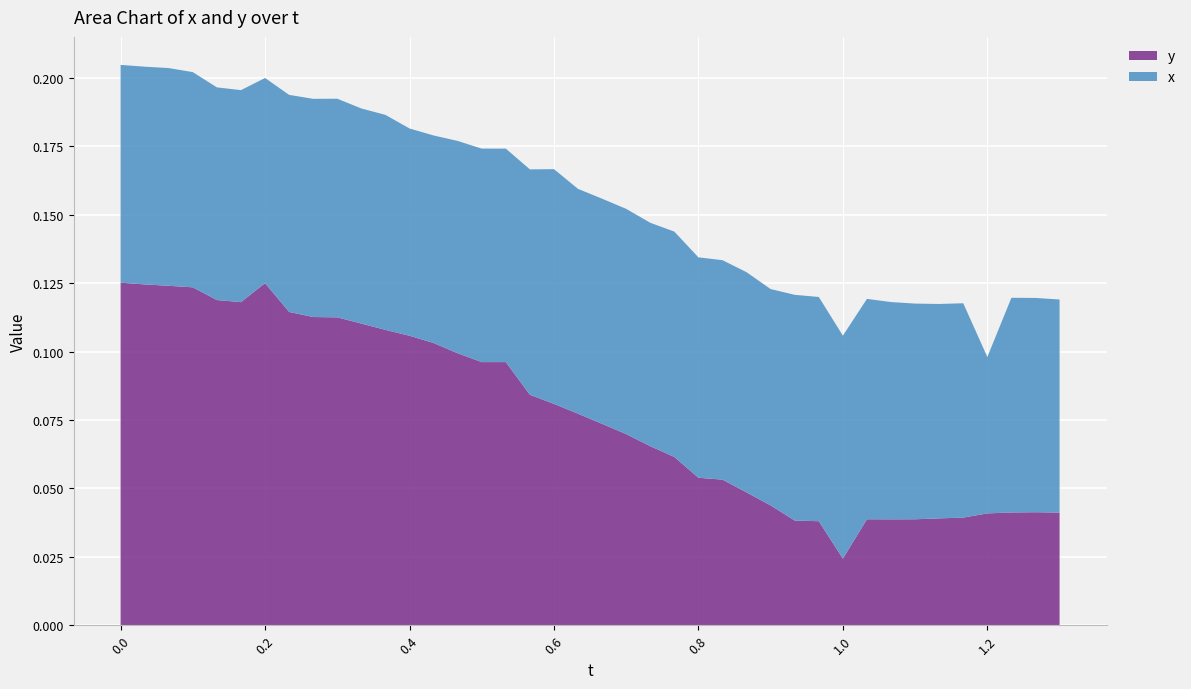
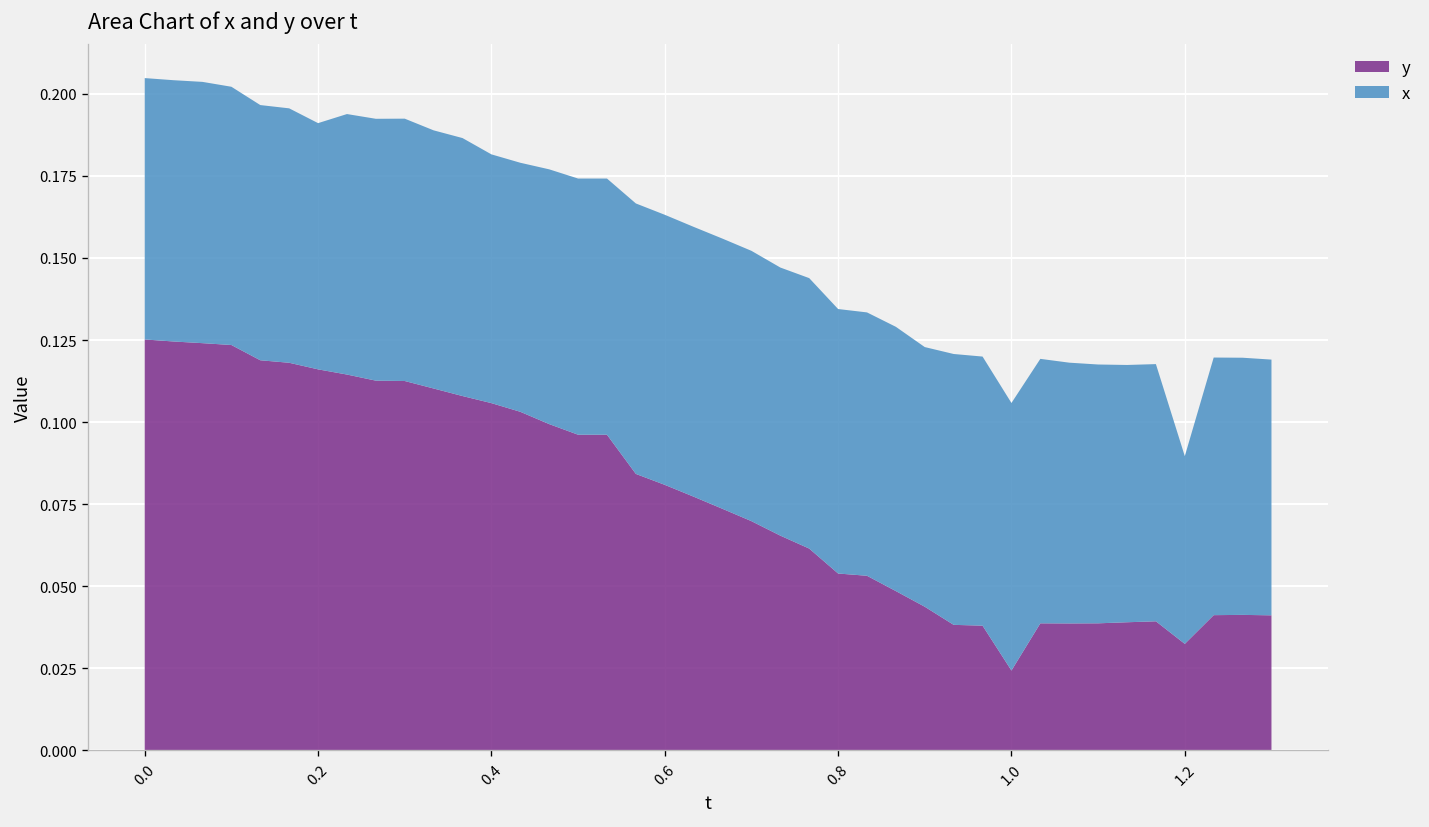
y, 0.2: 0.125 -> 0.116
x, 0.6: 0.086 -> 0.082
y, 1.2: 0.041 -> 0.032
